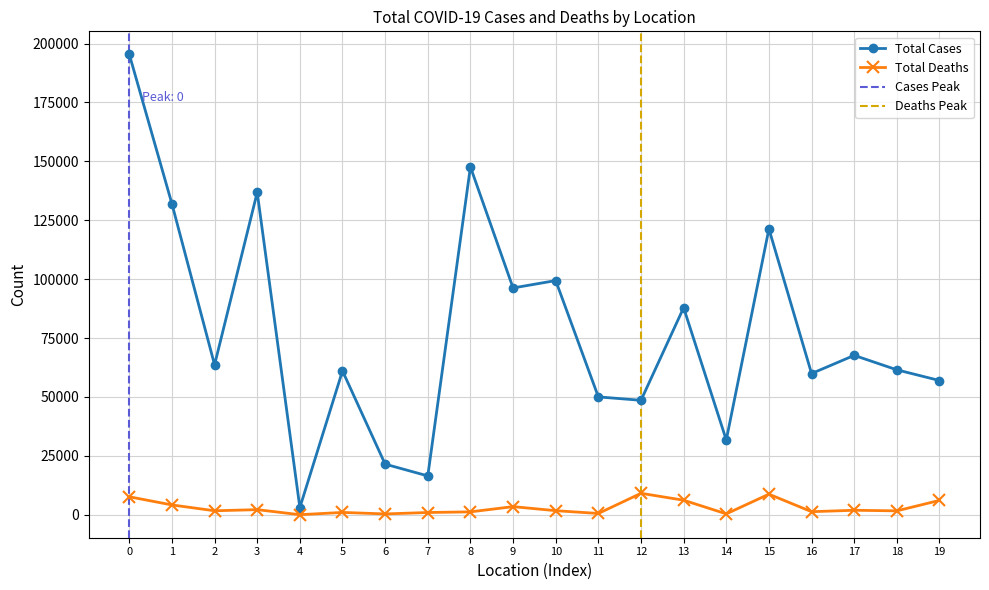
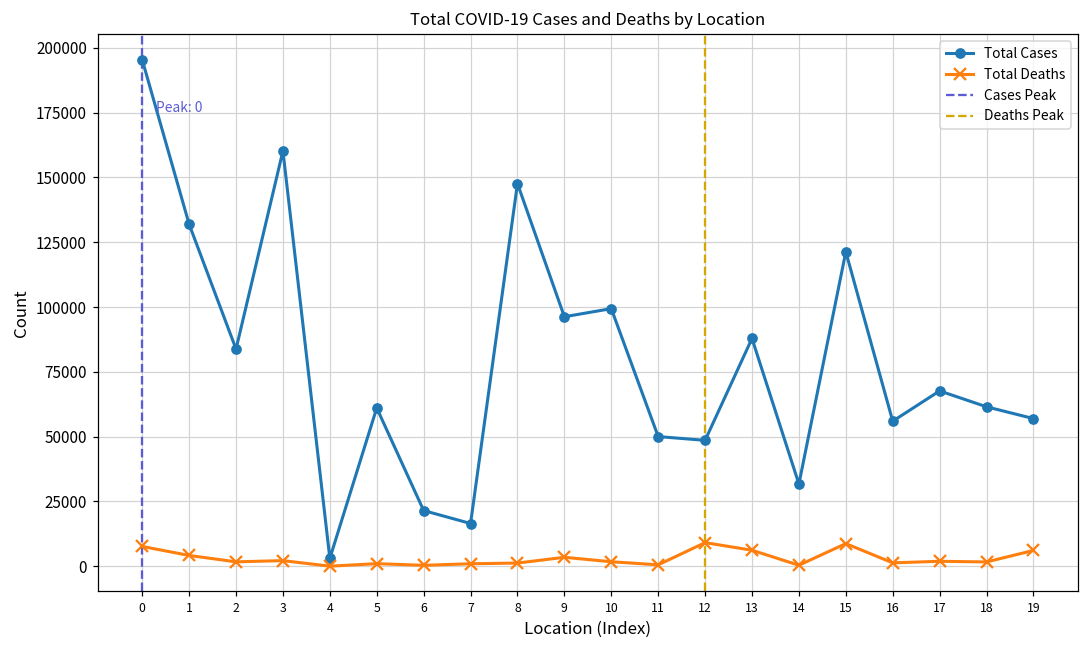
Total Cases, 2: 64000 -> 84000
Total Cases, 3: 137000 -> 160000
Total Cases, 16: 60000 -> 56000
